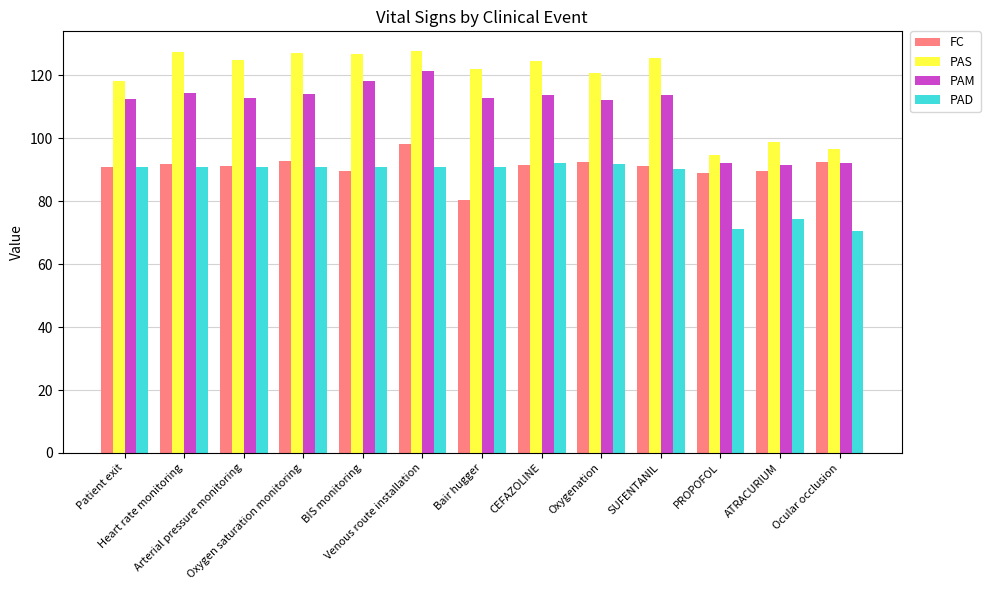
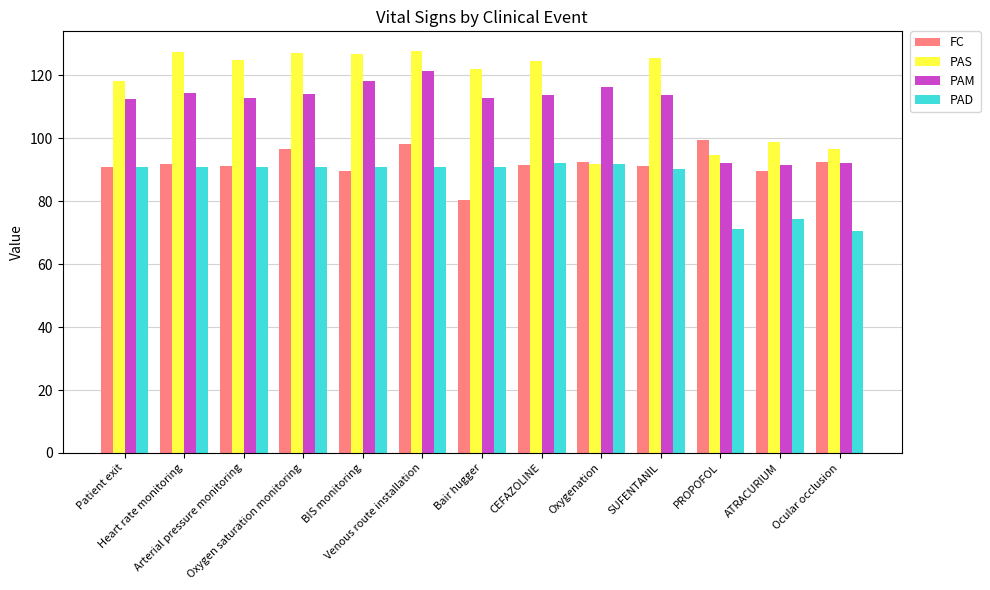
FC, Oxygen saturation monitoring: 93 -> 97
PAS, Oxygenation: 121 -> 92
PAM, Oxygenation: 112 -> 116
FC, PROPOFOL: 89 -> 99
